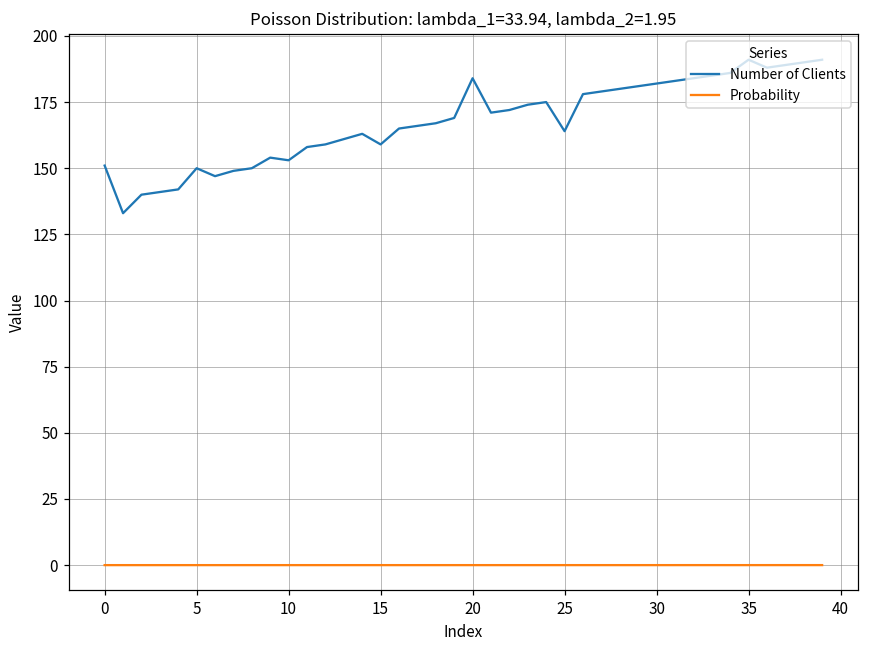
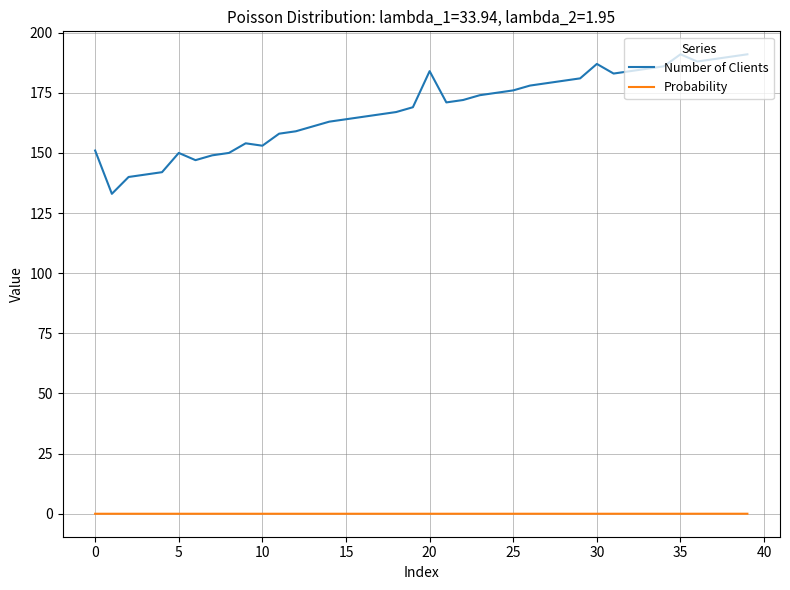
Number of Clients, 15: 159 -> 164
Number of Clients, 25: 164 -> 176
Number of Clients, 30: 182 -> 187
